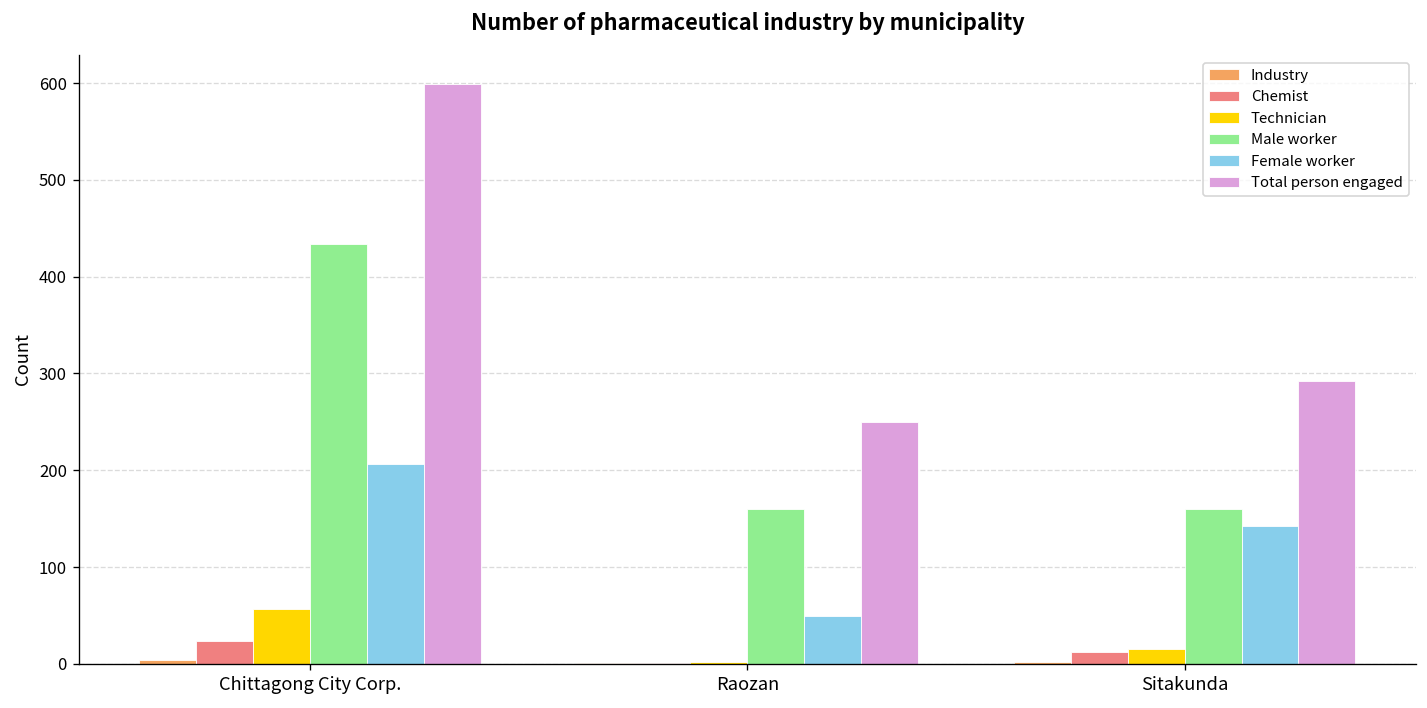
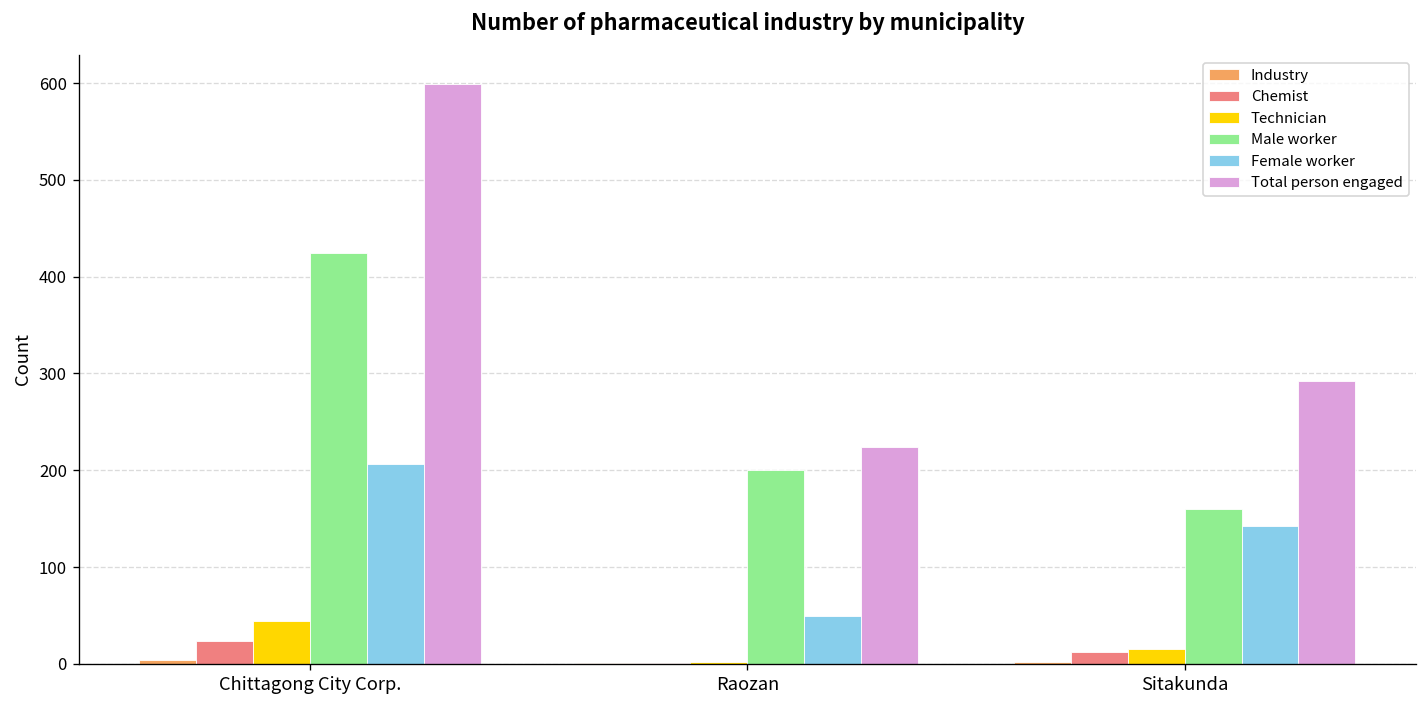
Technician, Chittagong City Corp.: 60 -> 40
Male worker, Chittagong City Corp.: 430 -> 420
Male worker, Raozan: 160 -> 200
Total person engaged, Raozan: 250 -> 220
